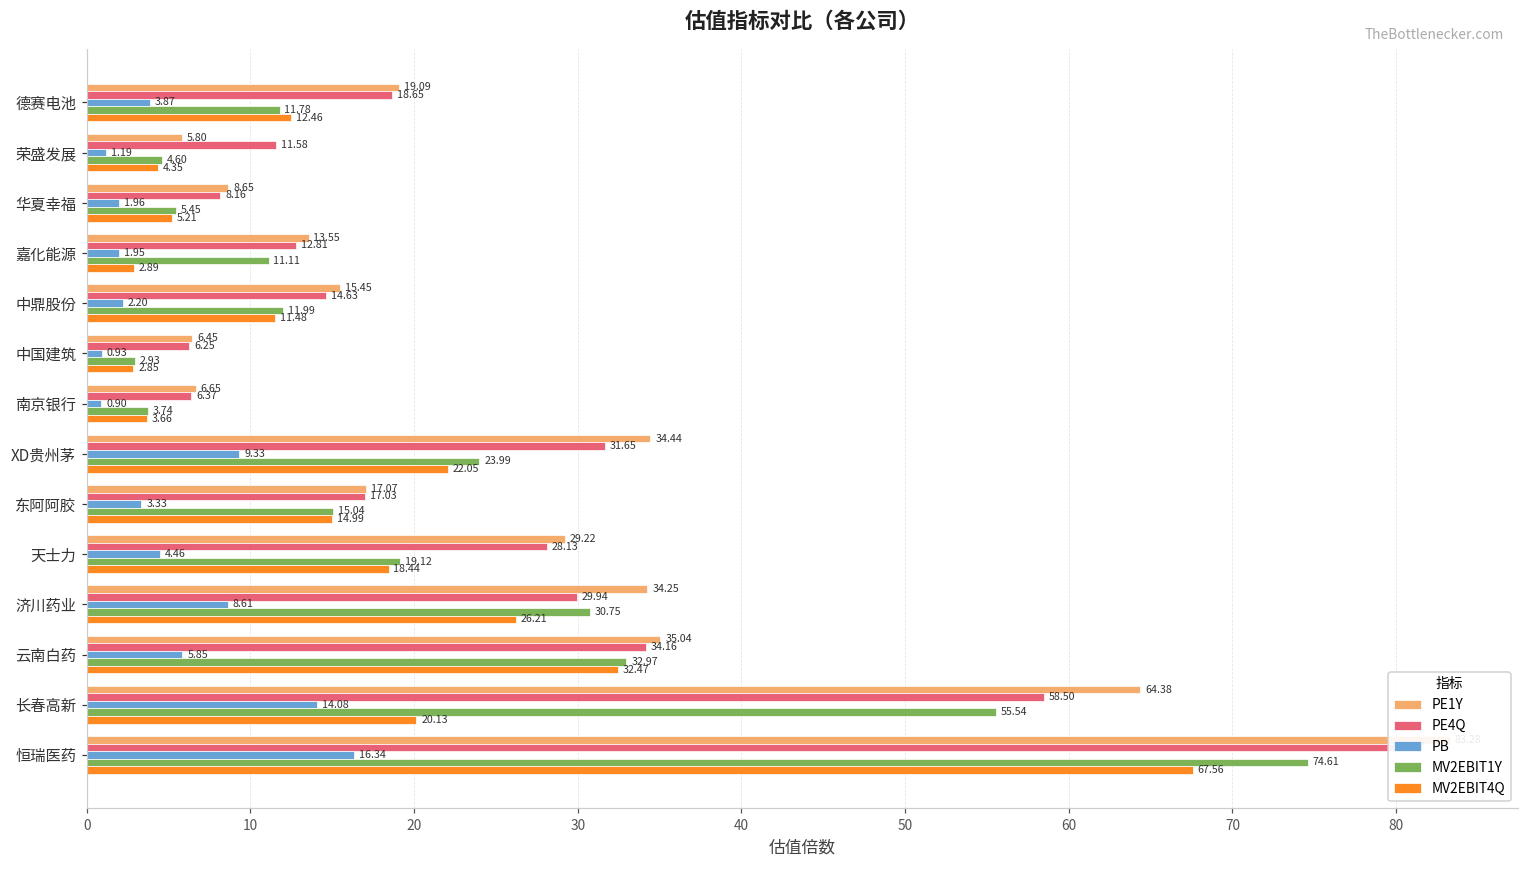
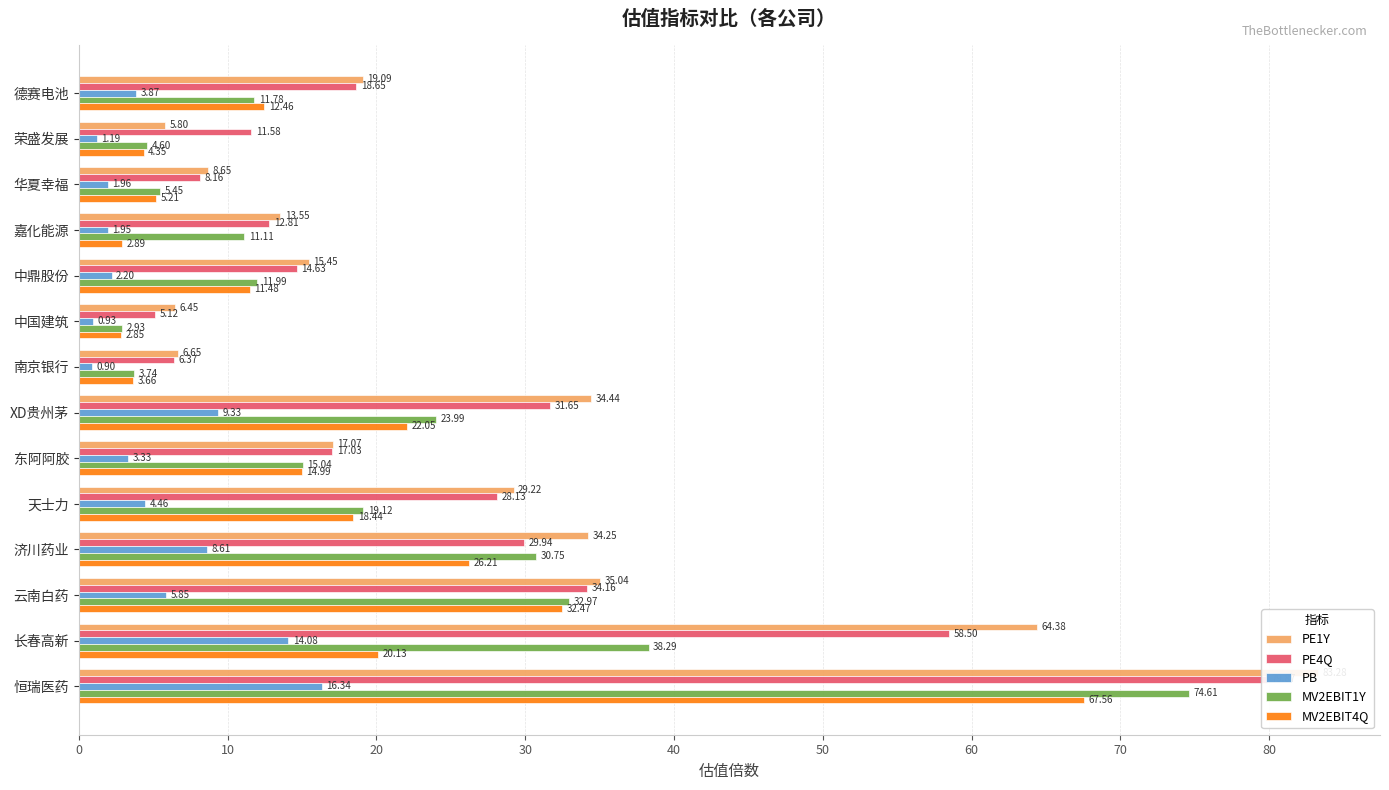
PE4Q, 中国建筑: 6.25 -> 5.12
MV2EBIT1Y, 长春高新: 55.54 -> 38.29
